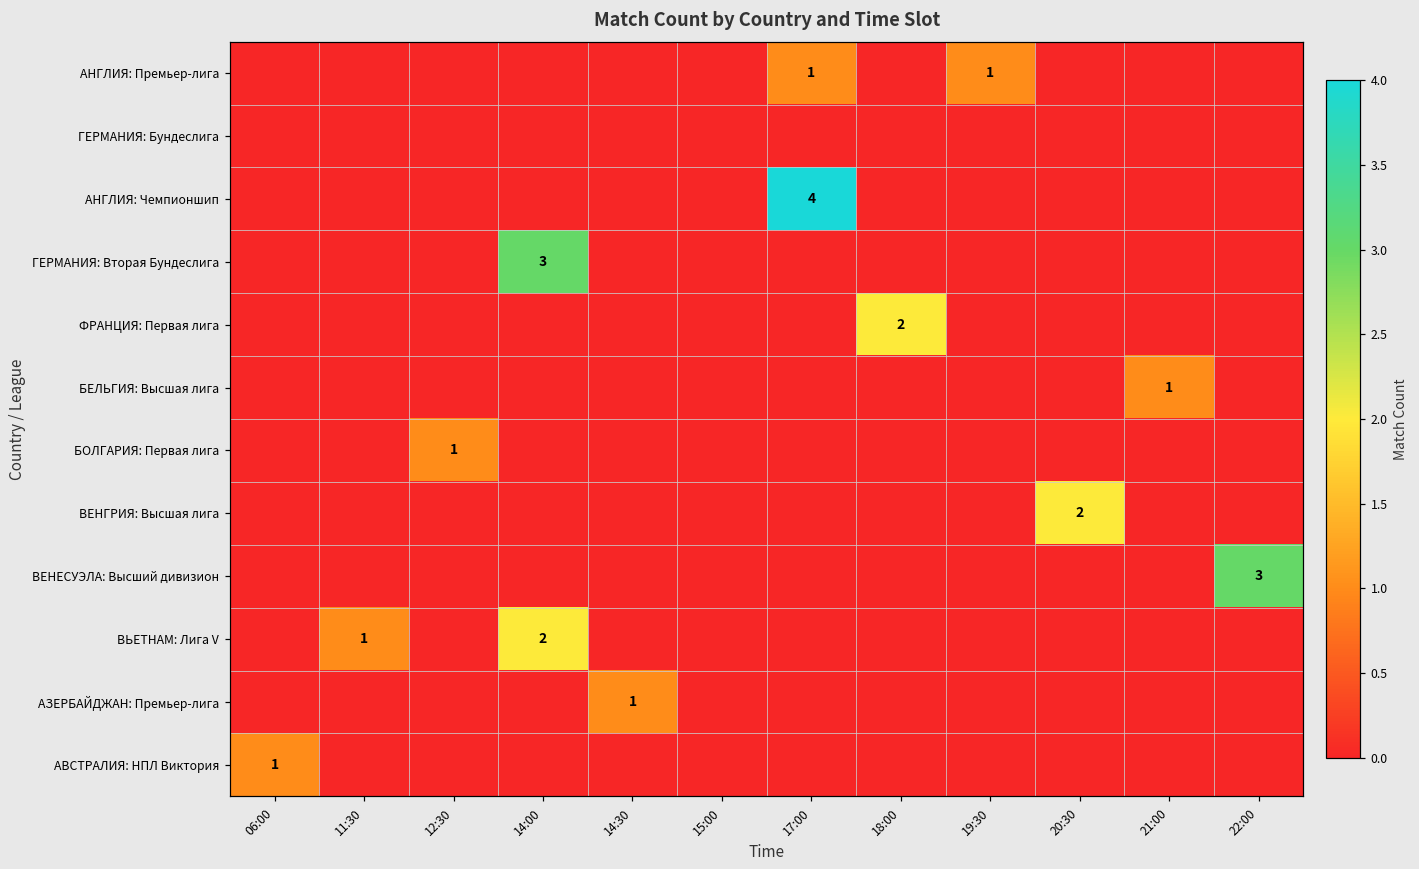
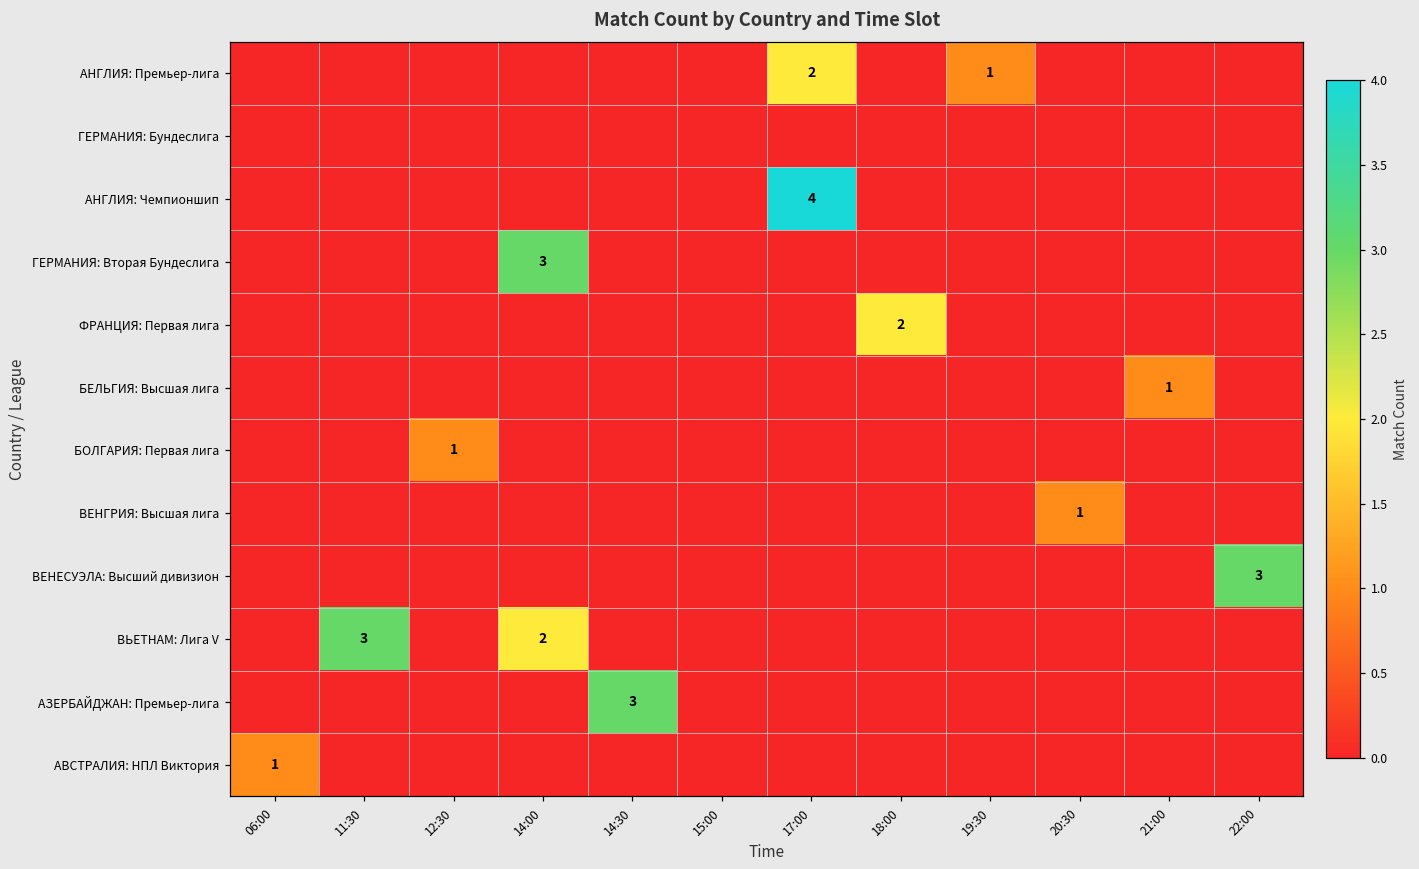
АНГЛИЯ: Премьер-лига, 17:00: 1 -> 2
ВЕНГРИЯ: Высшая лига, 20:30: 2 -> 1
ВЬЕТНАМ: Лига V, 11:30: 1 -> 3
АЗЕРБАЙДЖАН: Премьер-лига, 14:30: 1 -> 3
